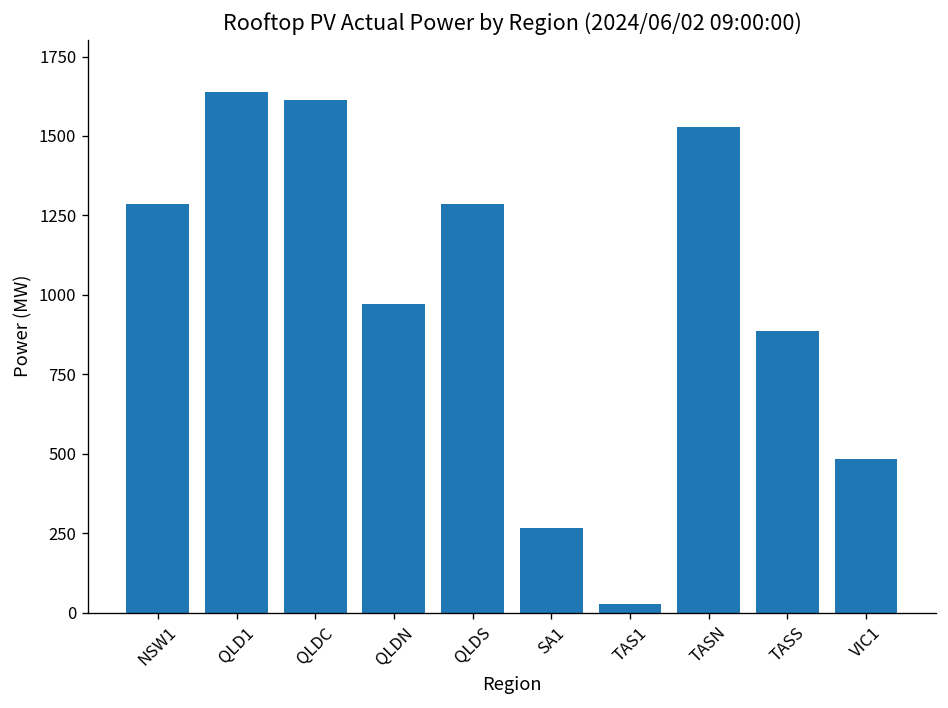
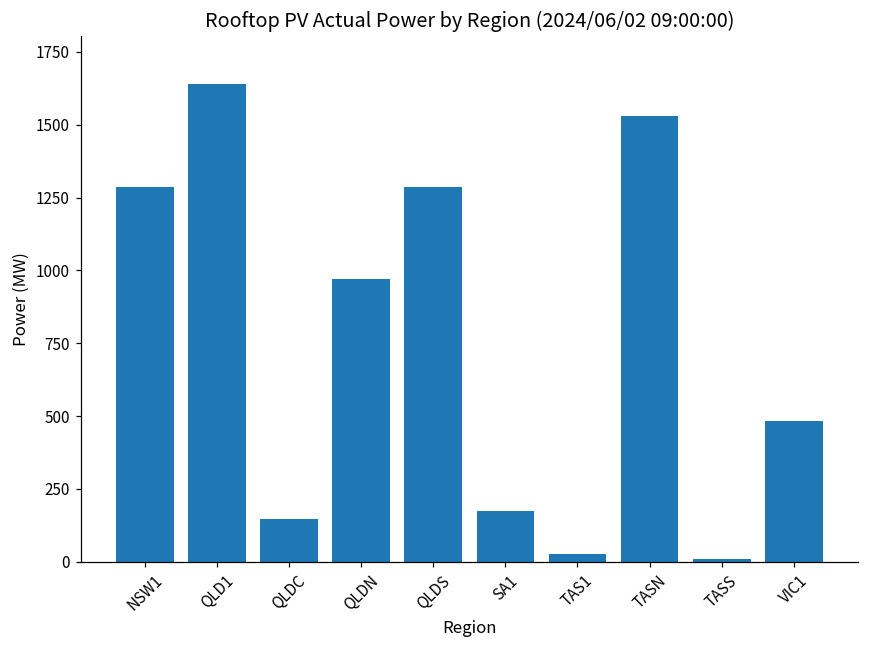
QLDC: 1610 -> 150
SA1: 270 -> 170
TASS: 890 -> 10
